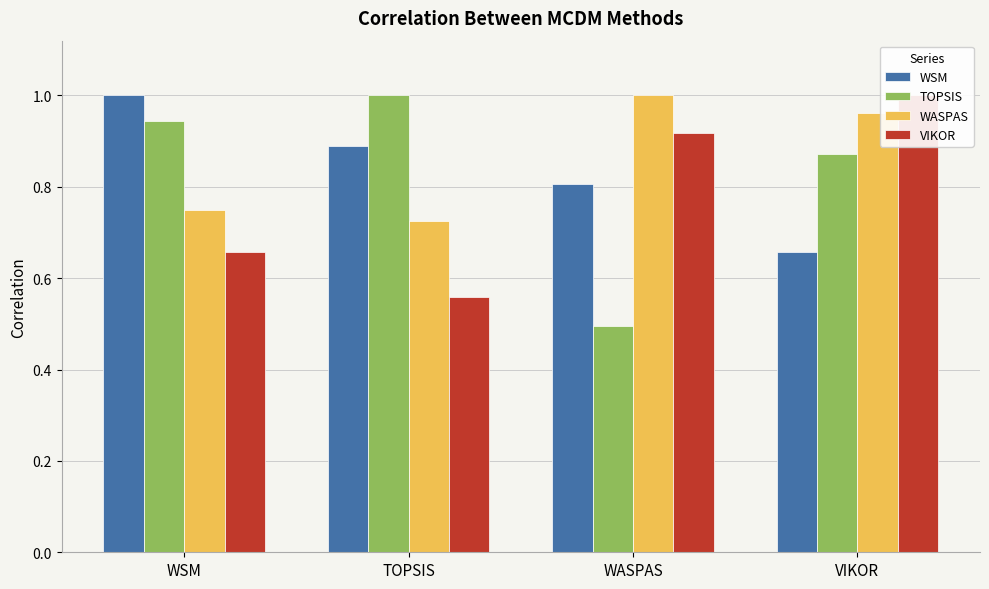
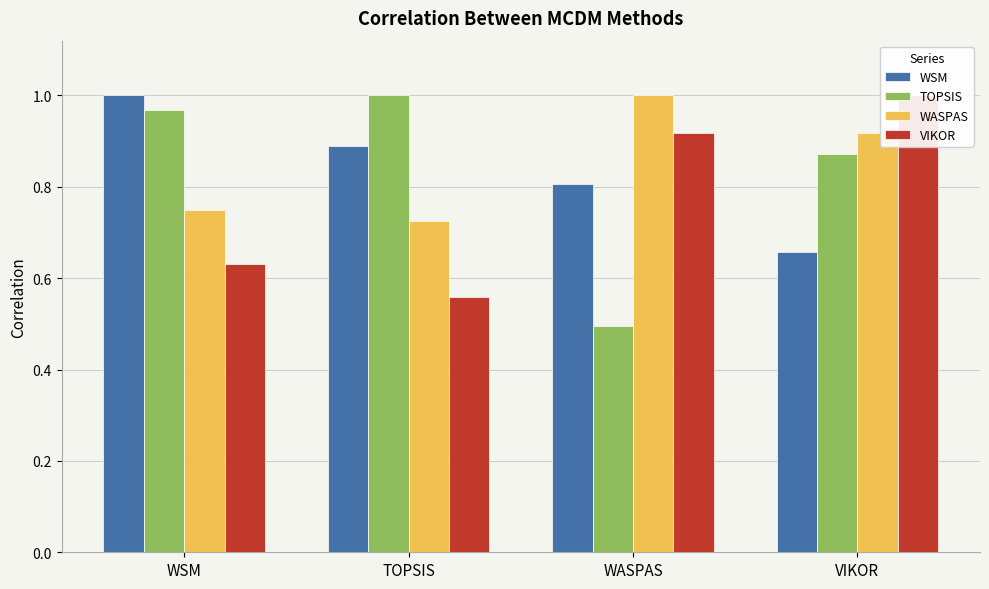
TOPSIS, WSM: 0.94 -> 0.97
VIKOR, WSM: 0.66 -> 0.63
WASPAS, VIKOR: 0.96 -> 0.92
